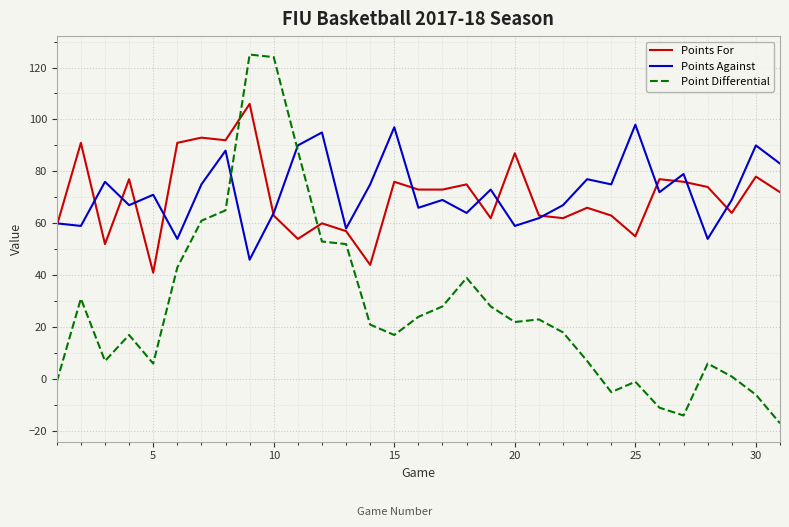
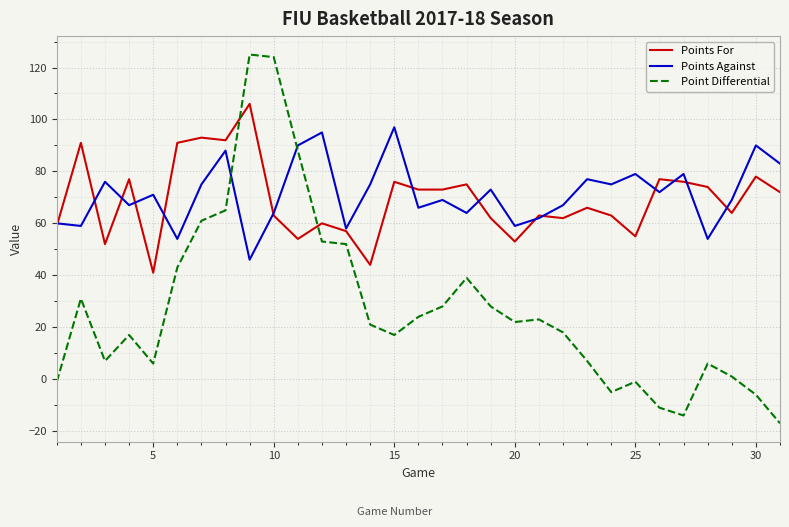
Points For, 20: 87 -> 53
Points Against, 25: 98 -> 79
